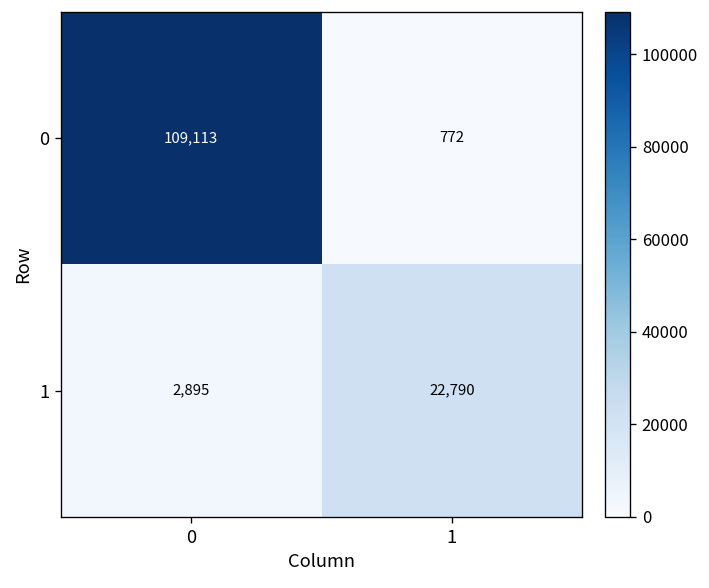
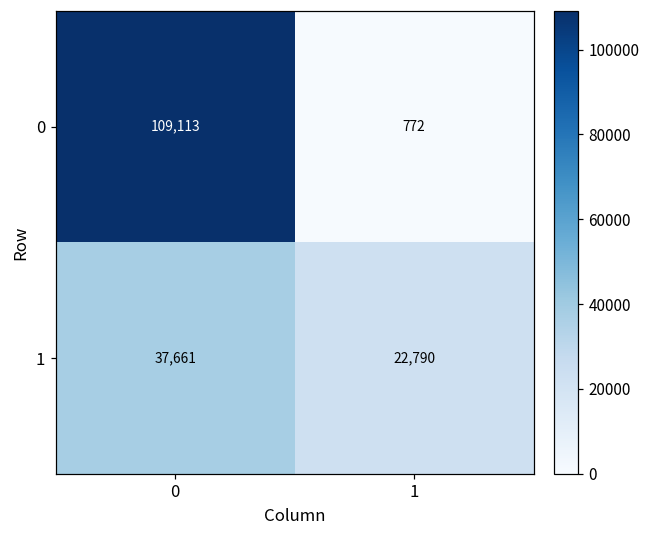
1, 0: 2,895 -> 37,661
